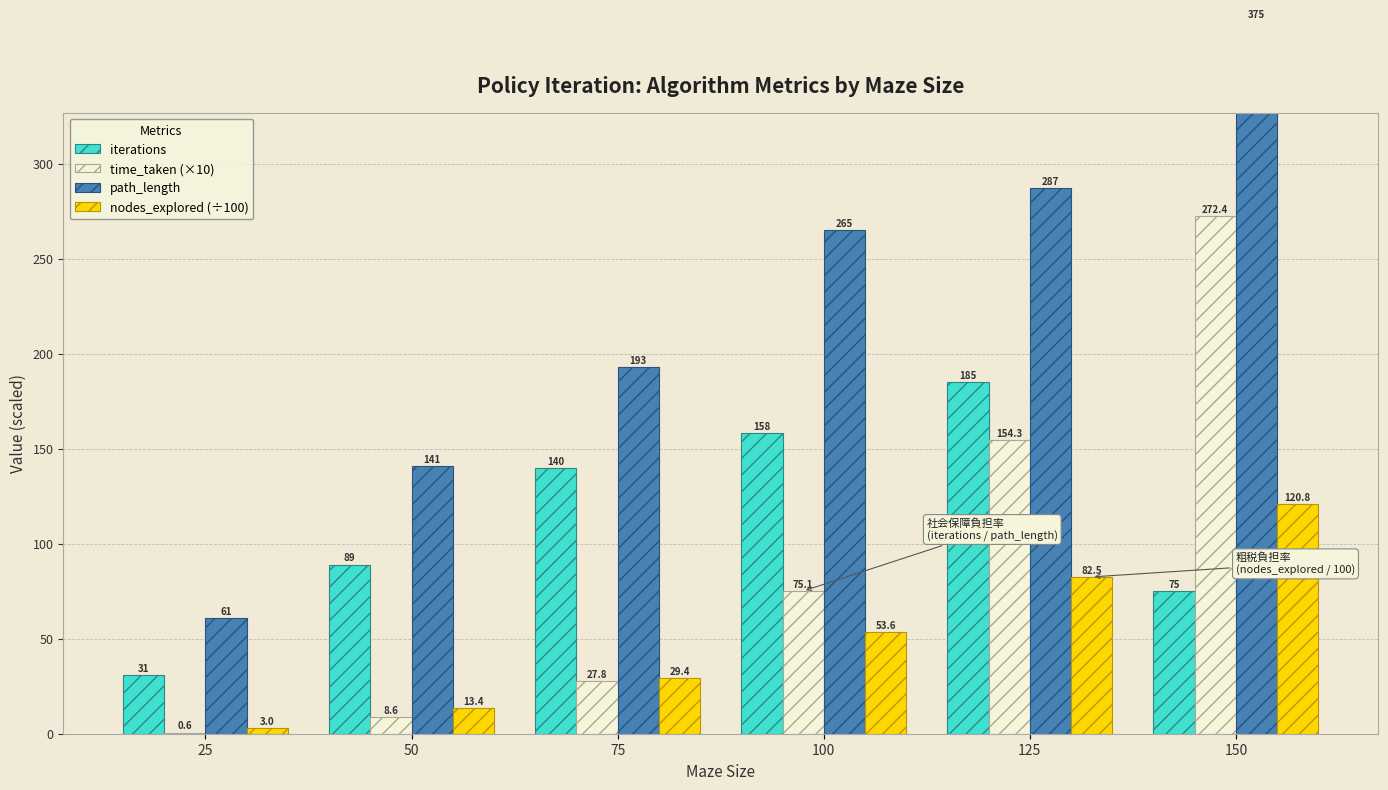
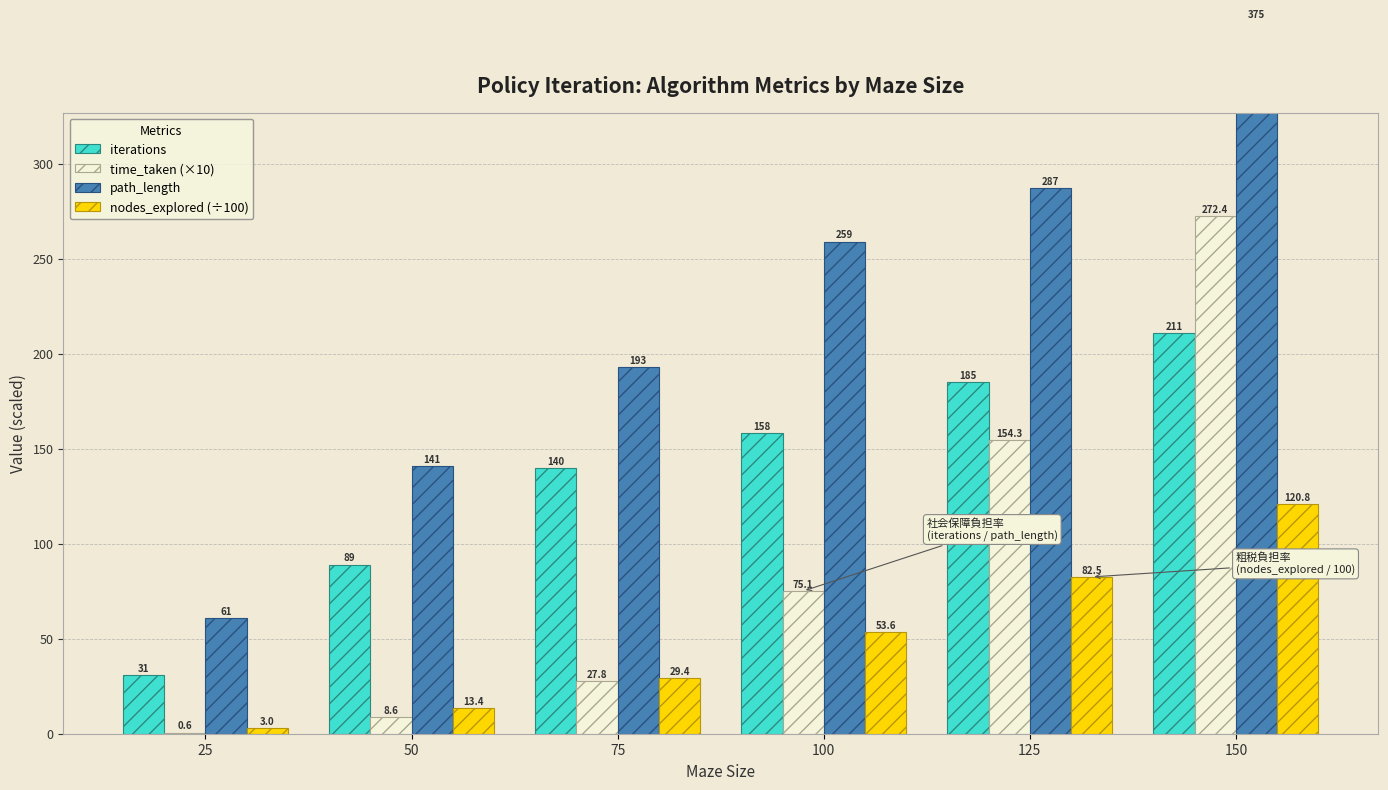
path_length, 100: 265 -> 259
iterations, 150: 75 -> 211
